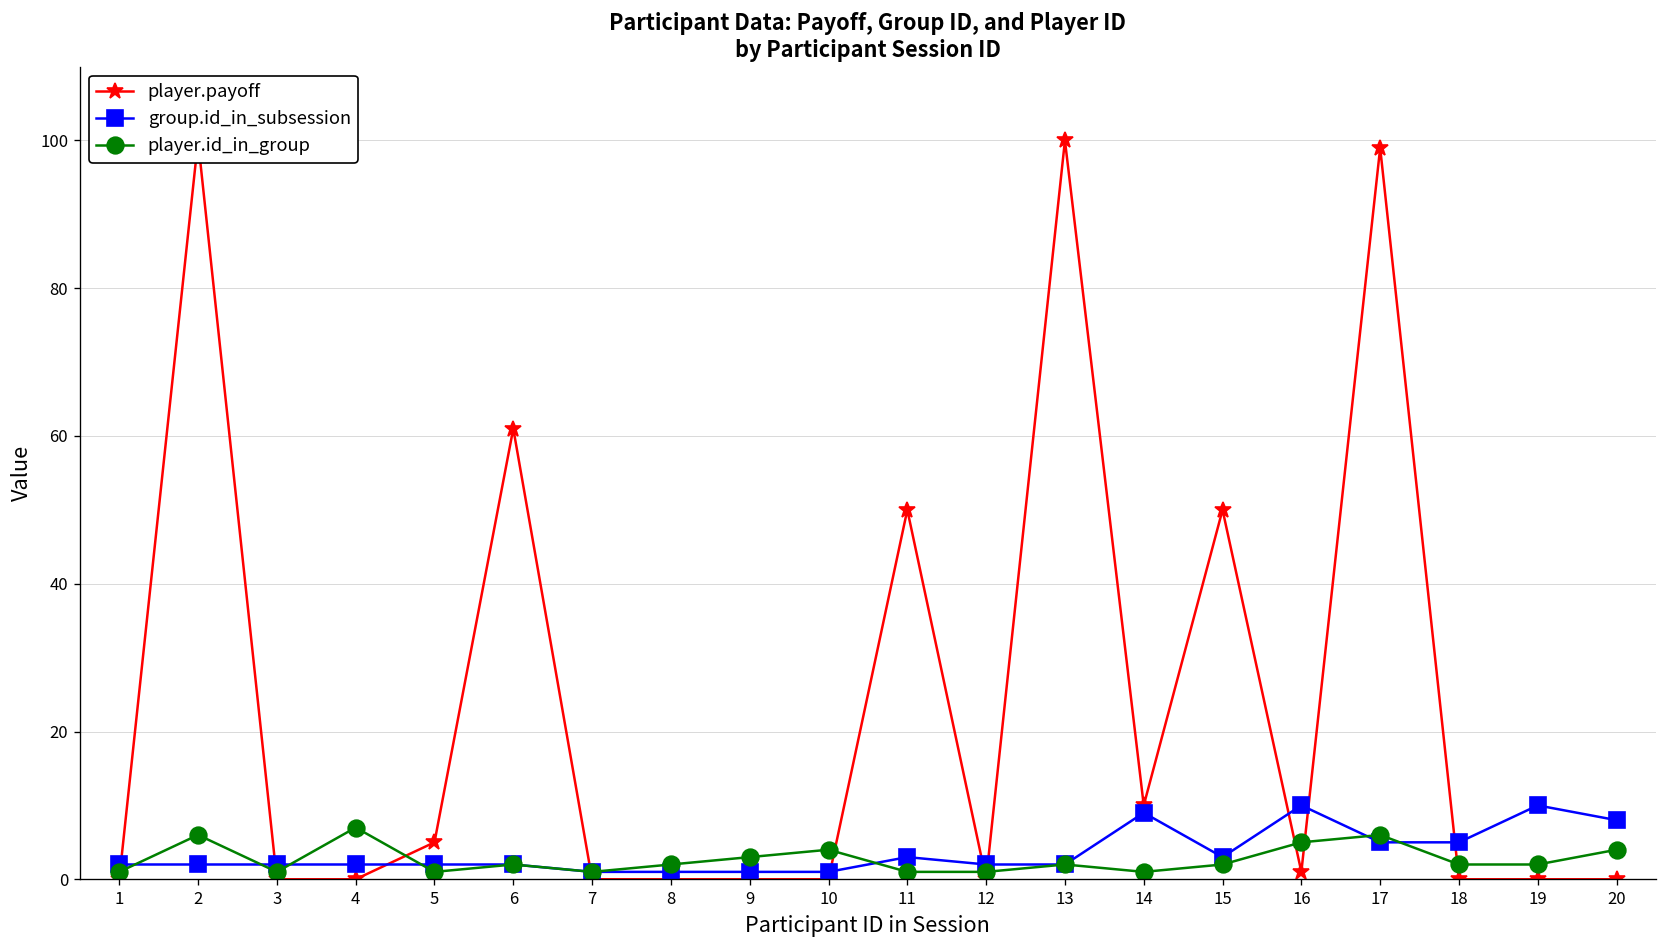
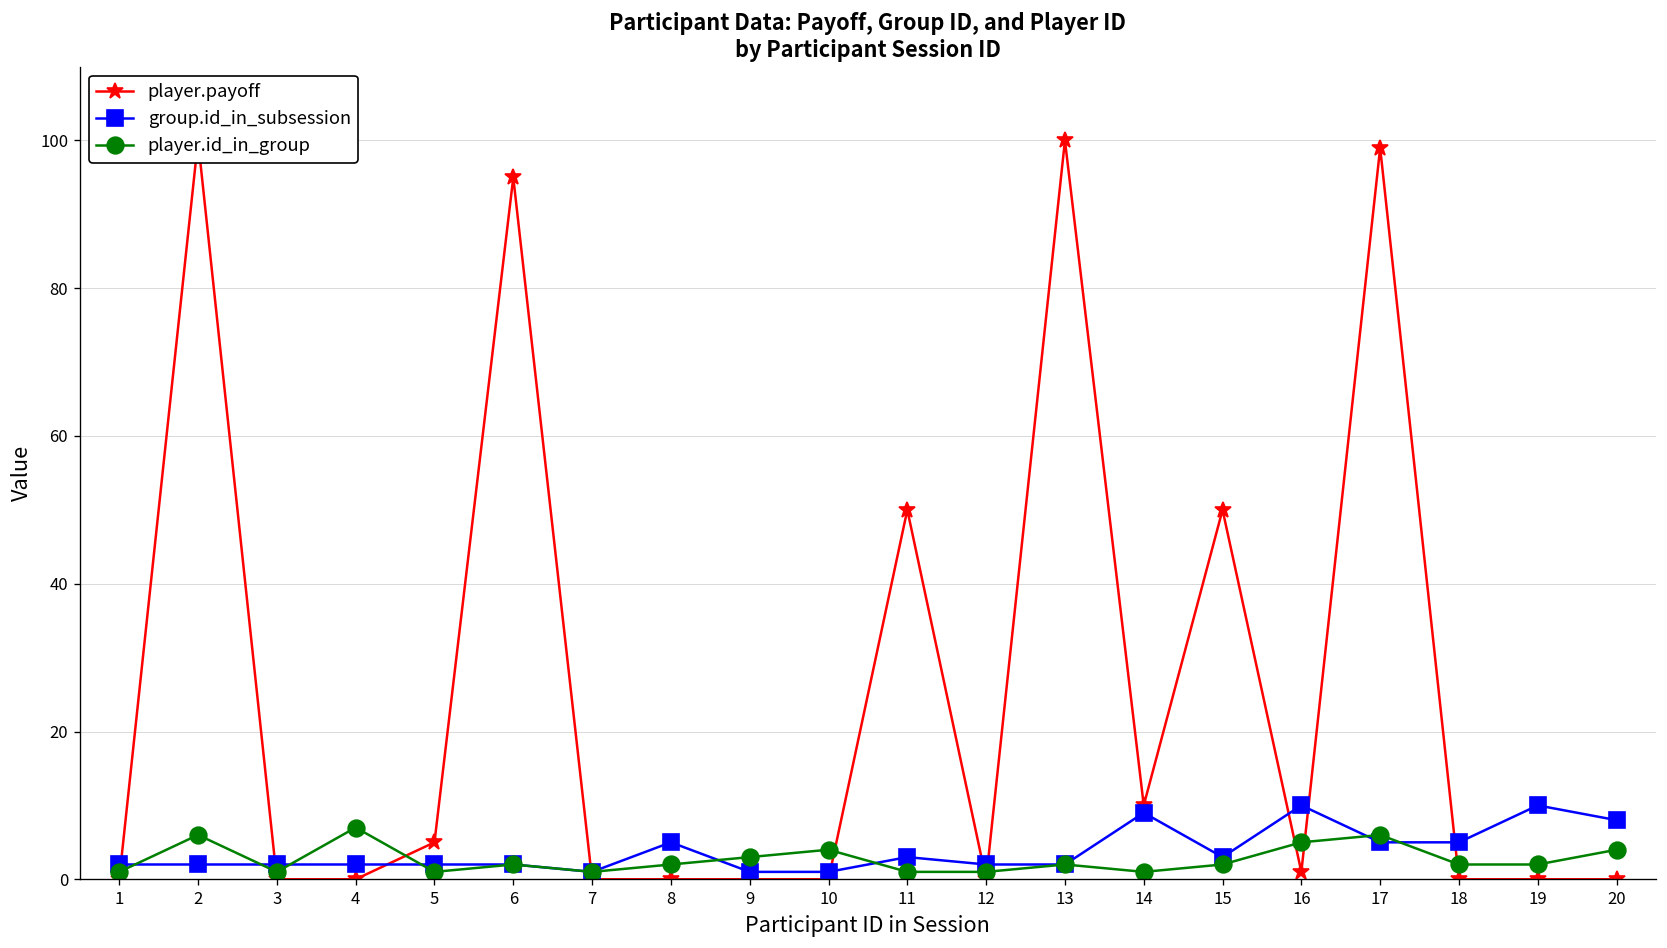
player.payoff, 6: 61 -> 95
group.id_in_subsession, 8: 1 -> 5
